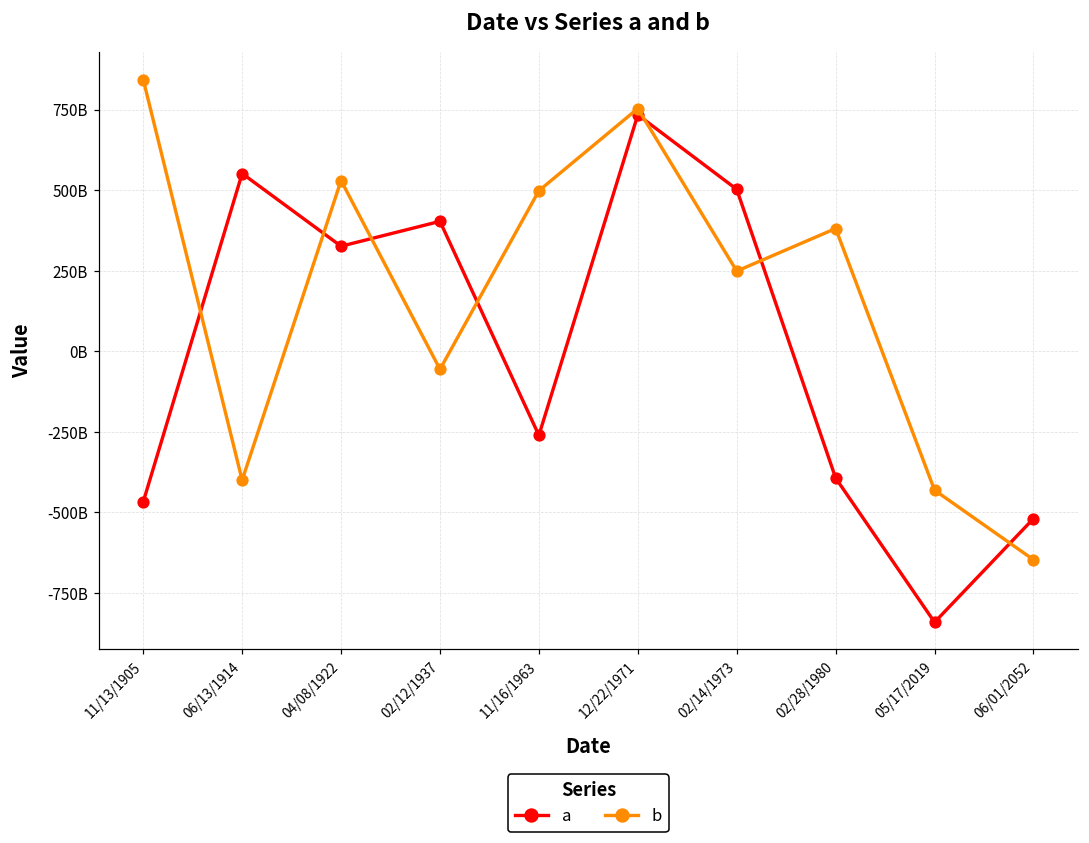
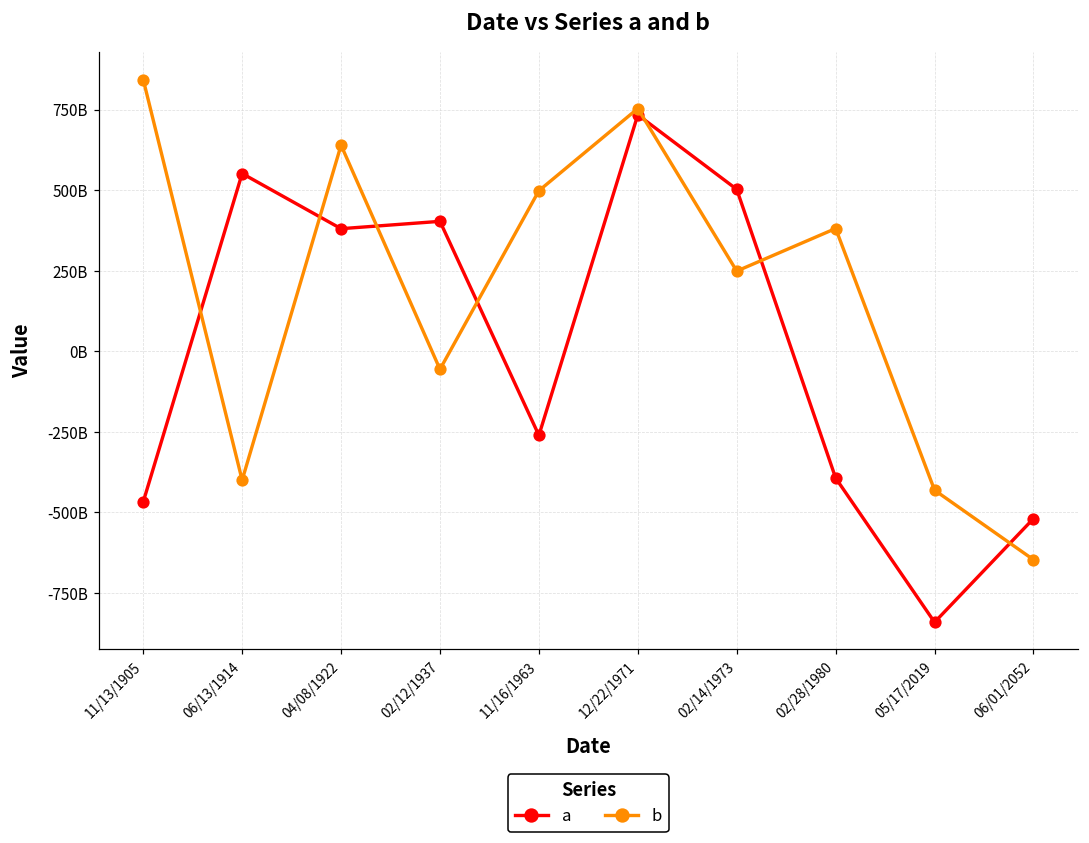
a, 04/08/1922: 330000000000 -> 380000000000
b, 04/08/1922: 530000000000 -> 640000000000
